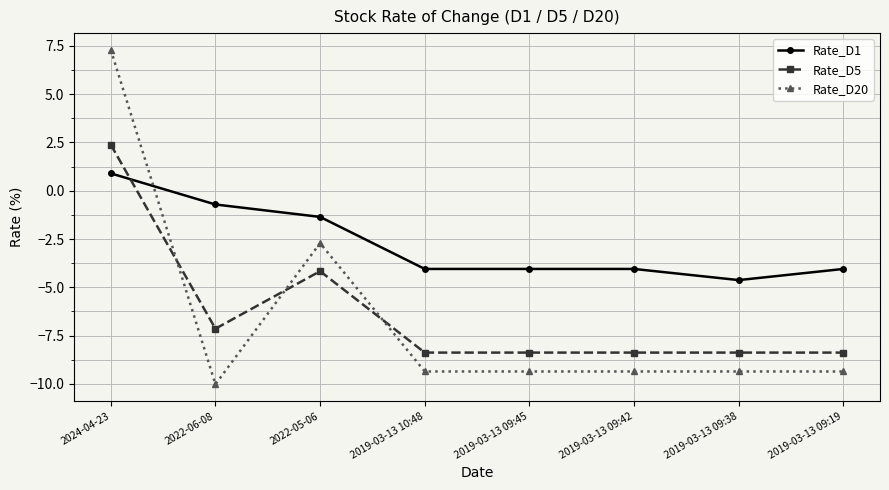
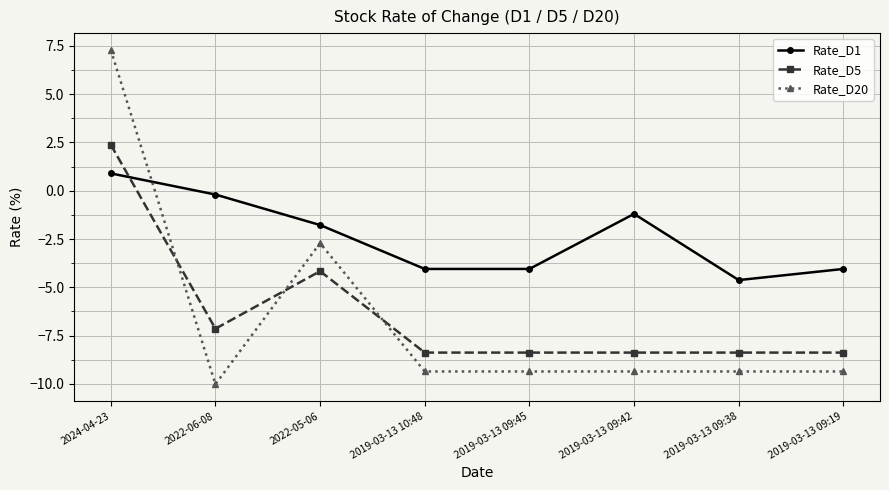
Rate_D1, 2022-06-08: -0.7 -> -0.2
Rate_D1, 2022-05-06: -1.4 -> -1.8
Rate_D1, 2019-03-13 09:42: -4.1 -> -1.2
